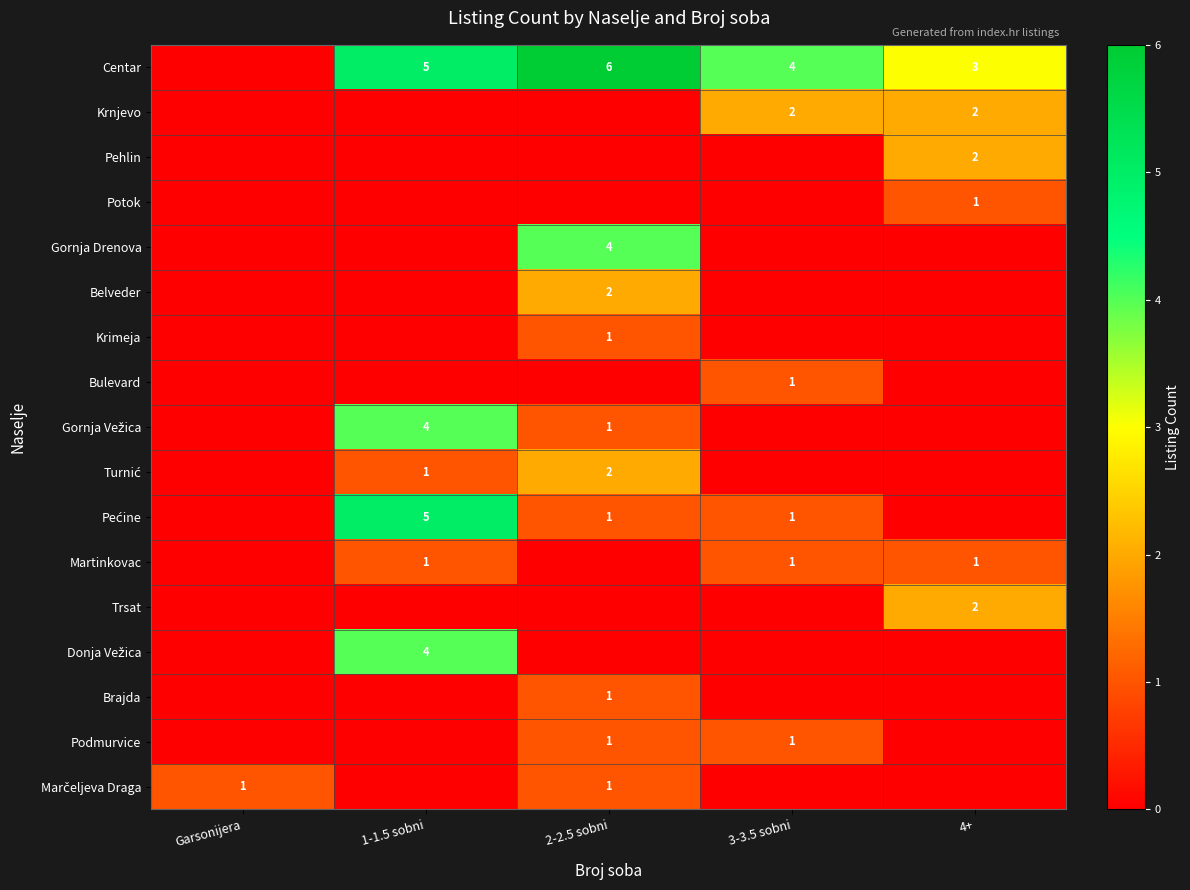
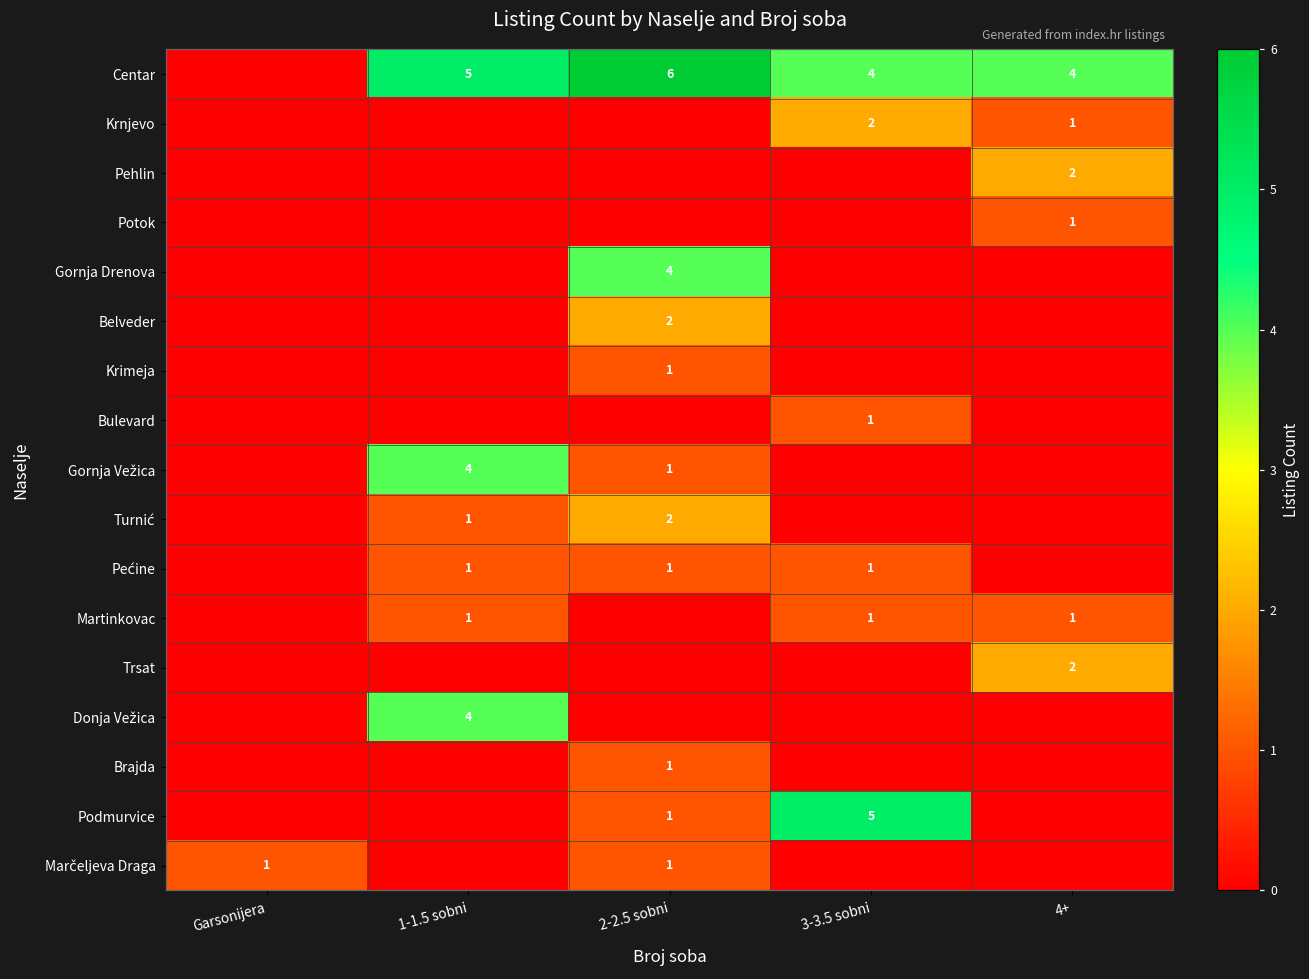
Centar, 4+: 3 -> 4
Krnjevo, 4+: 2 -> 1
Pećine, 1-1.5 sobni: 5 -> 1
Podmurvice, 3-3.5 sobni: 1 -> 5
